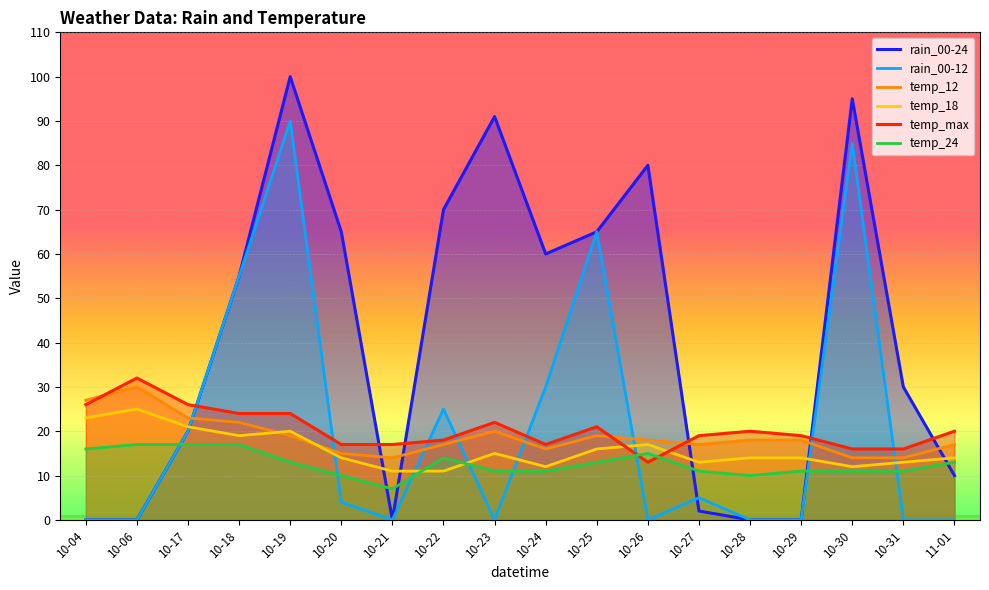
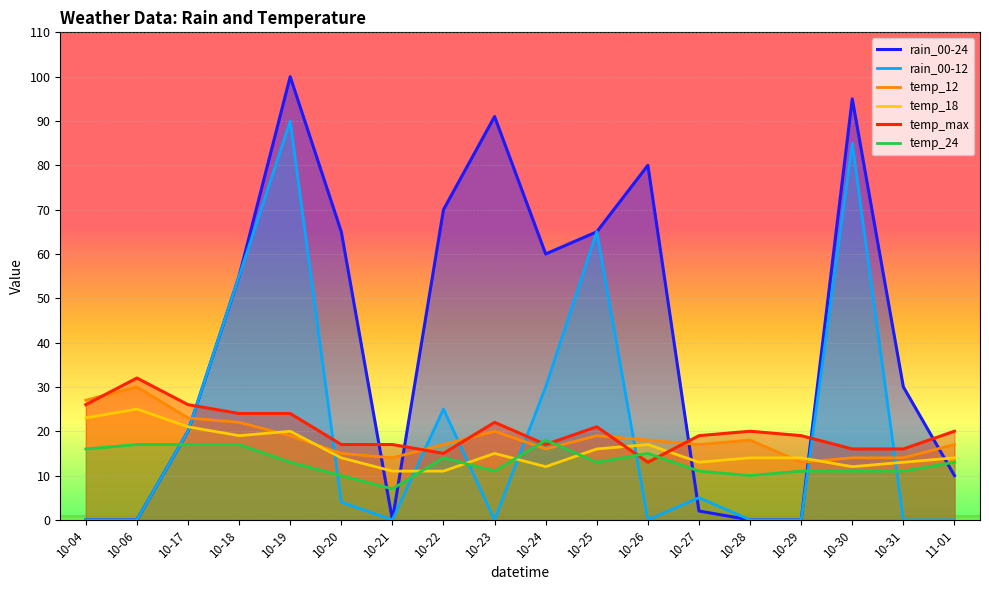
temp_max, 10-22: 18 -> 15
temp_24, 10-24: 11 -> 18
temp_12, 10-29: 18 -> 13
